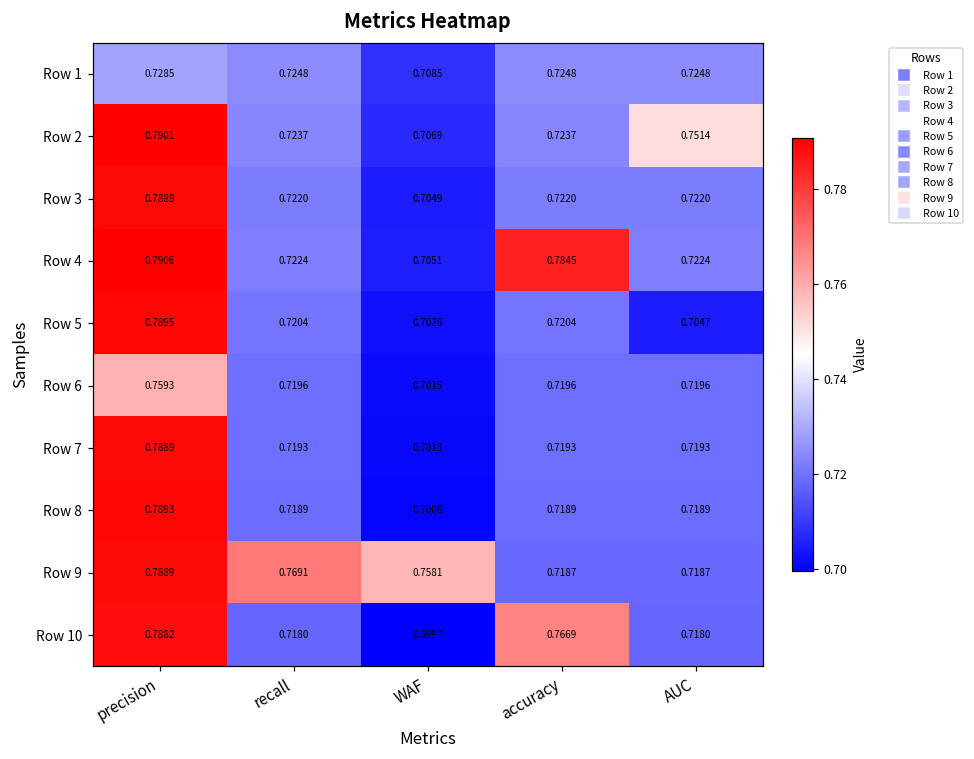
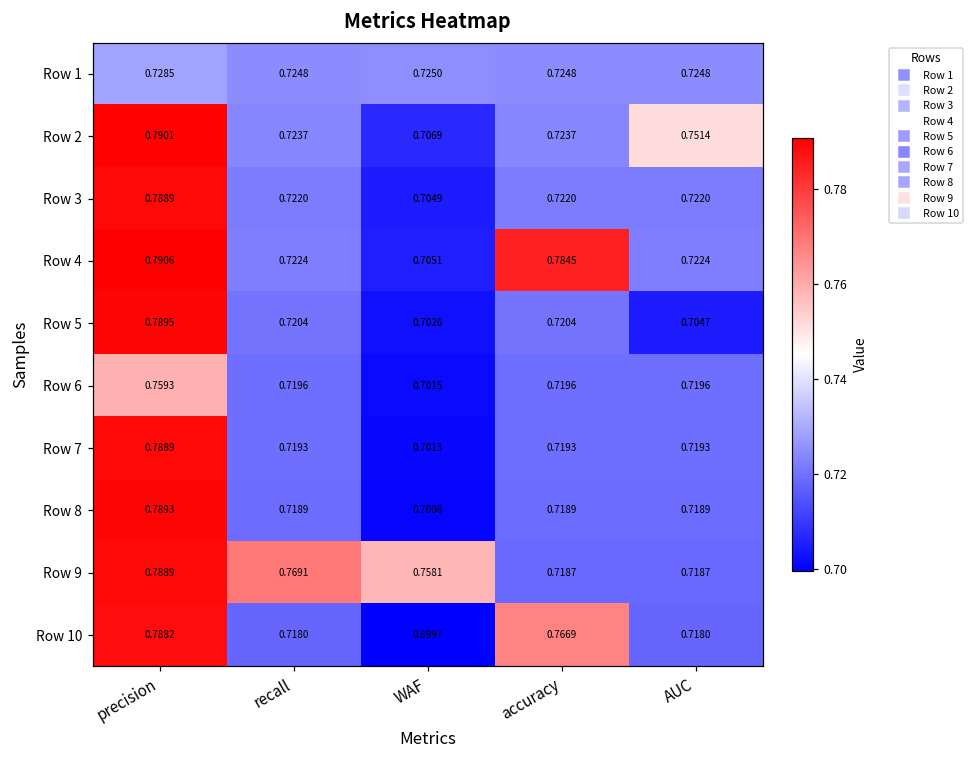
Row 1, WAF: 0.7085 -> 0.7250
